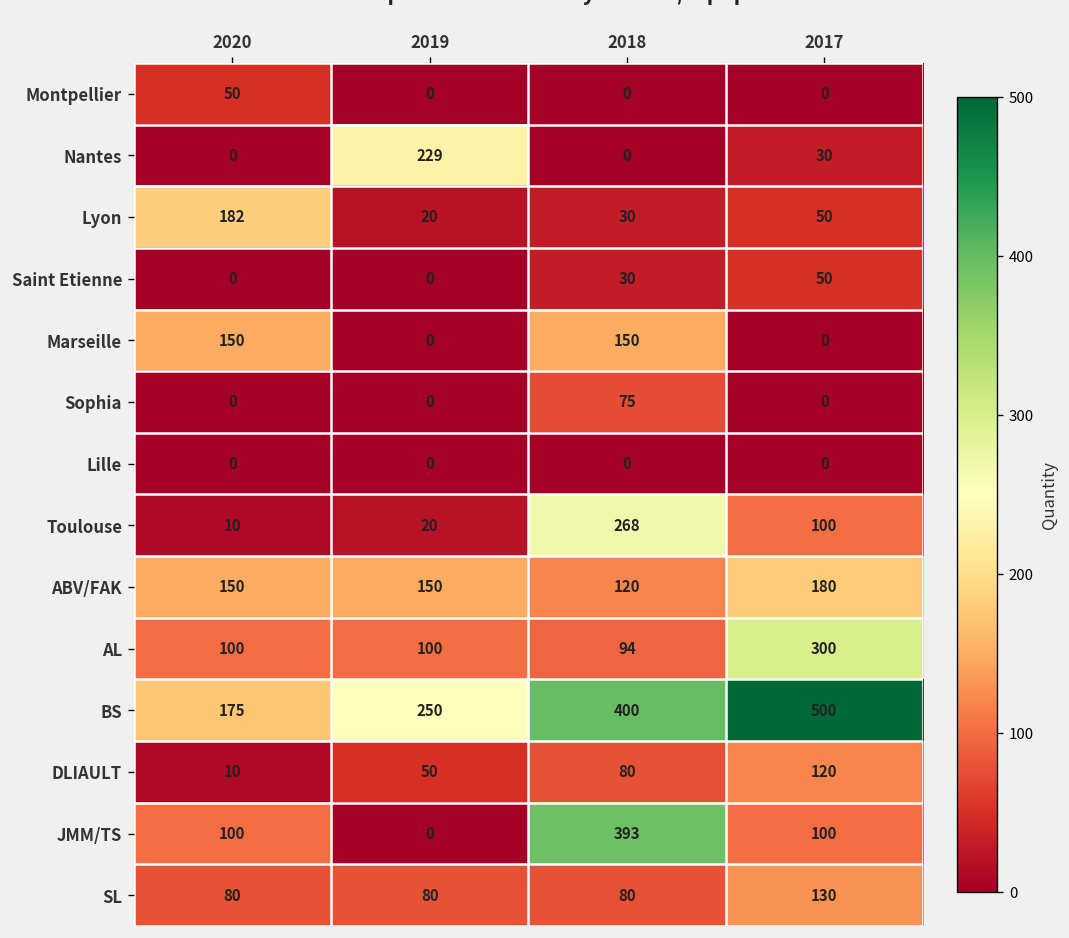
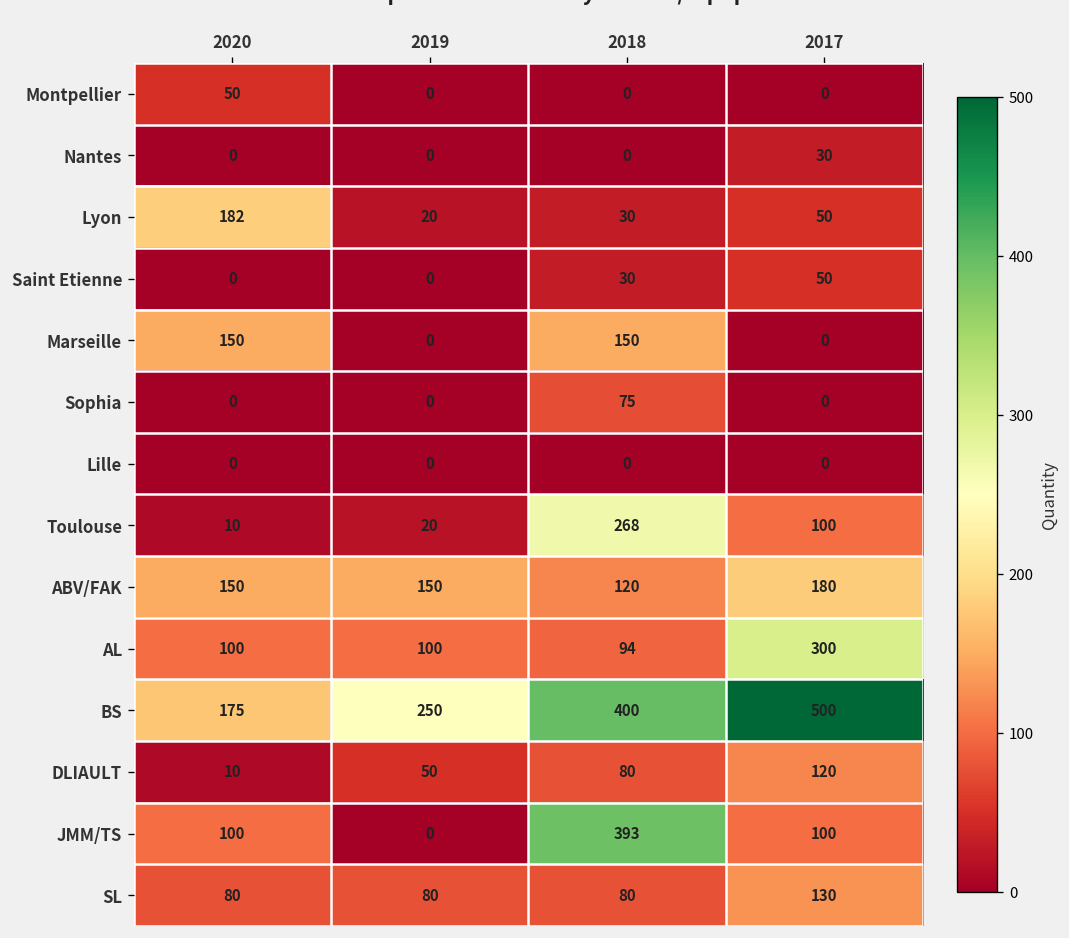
Nantes, 2019: 229 -> 0
